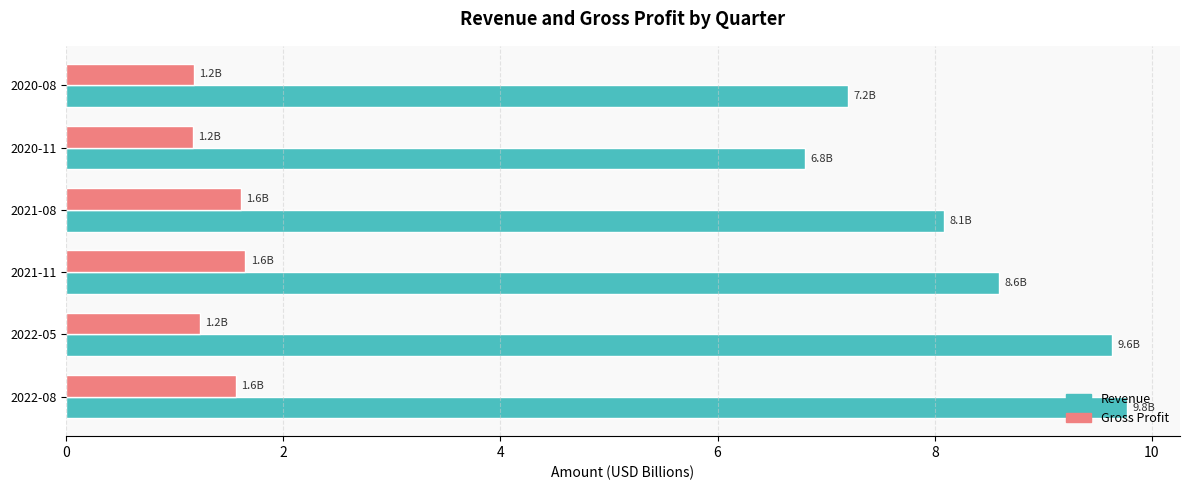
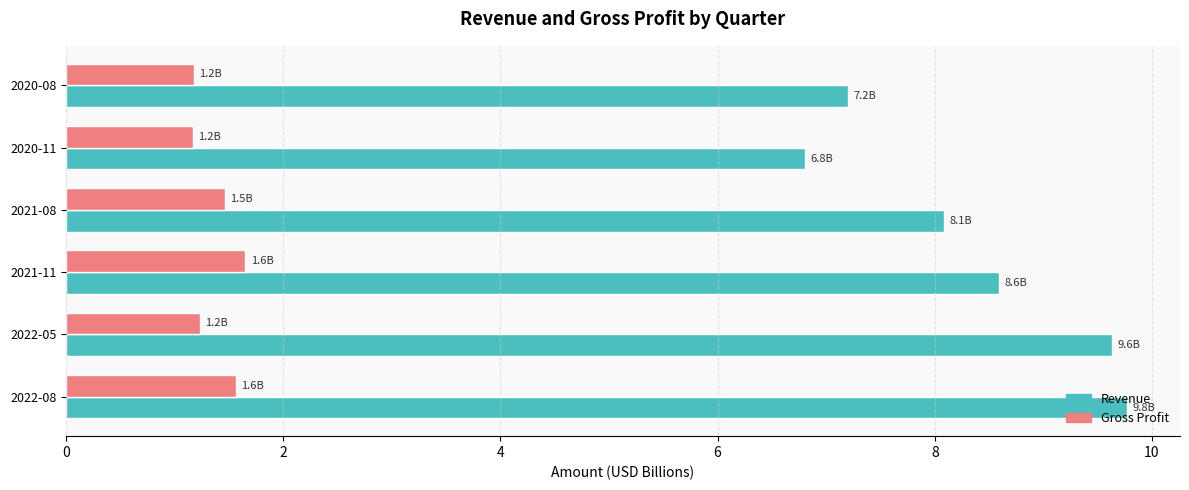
Gross Profit, 2021-08: 1.6B -> 1.5B
